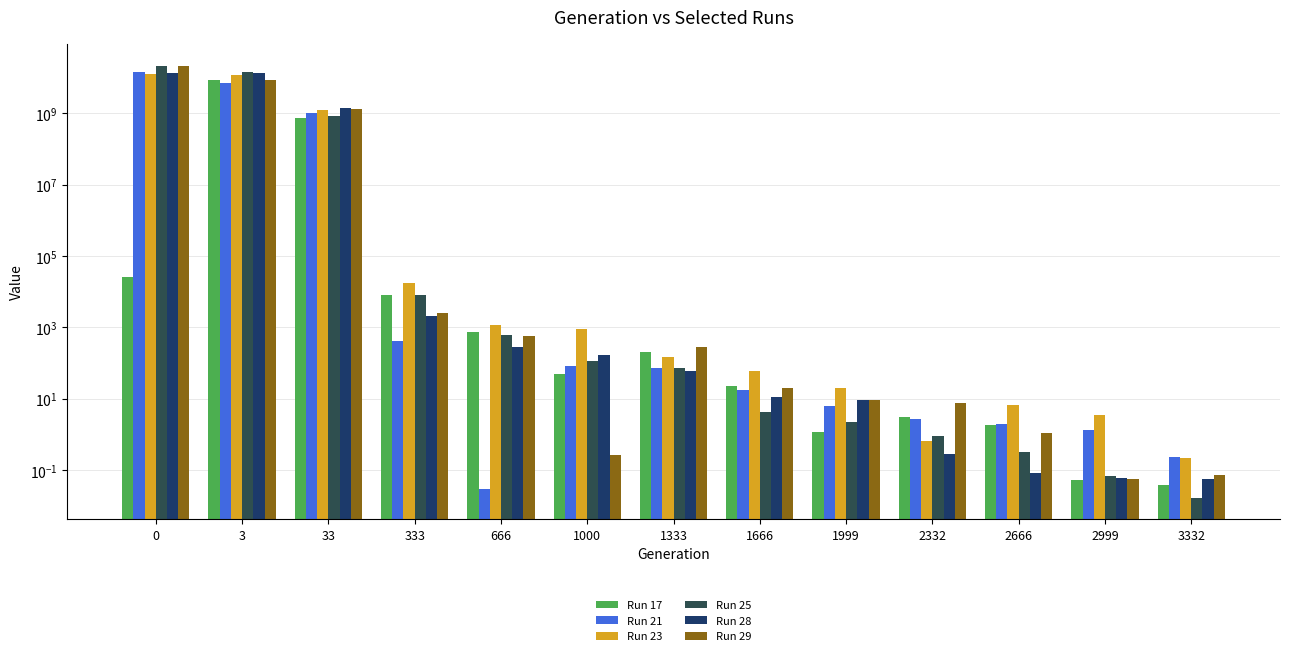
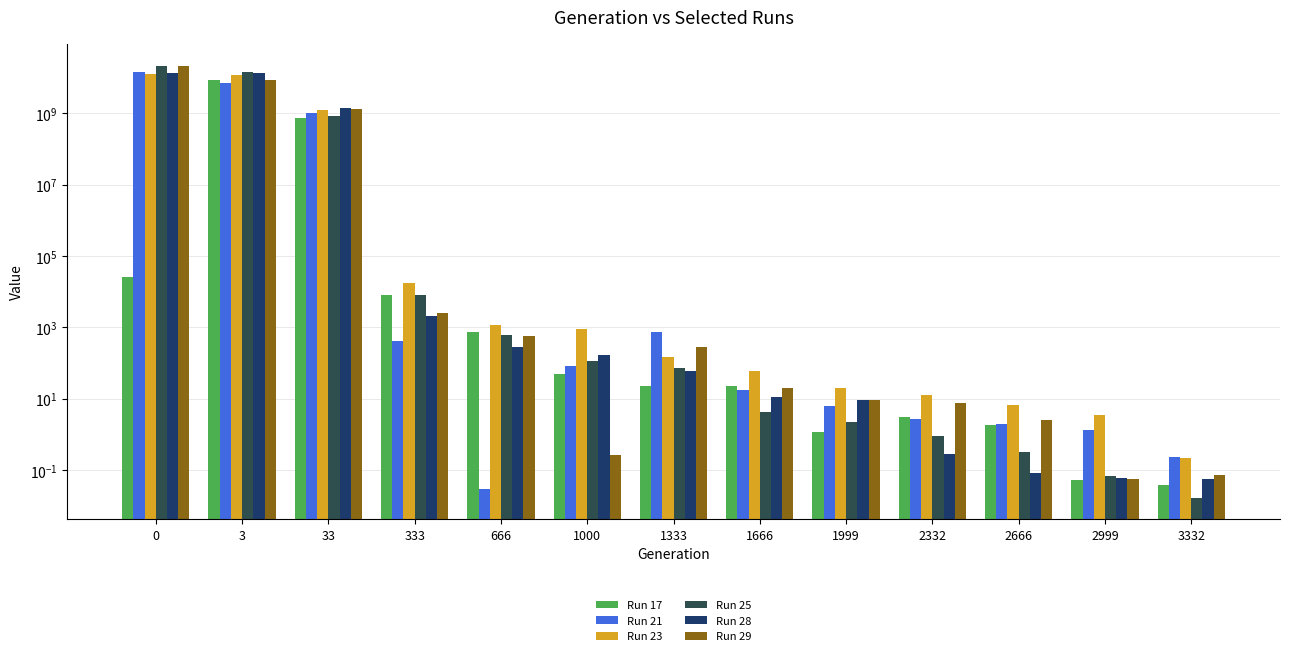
Run 17, 1333: 200 -> 20
Run 21, 1333: 70 -> 800
Run 23, 2332: 0.7 -> 12
Run 29, 2666: 1.1 -> 3
